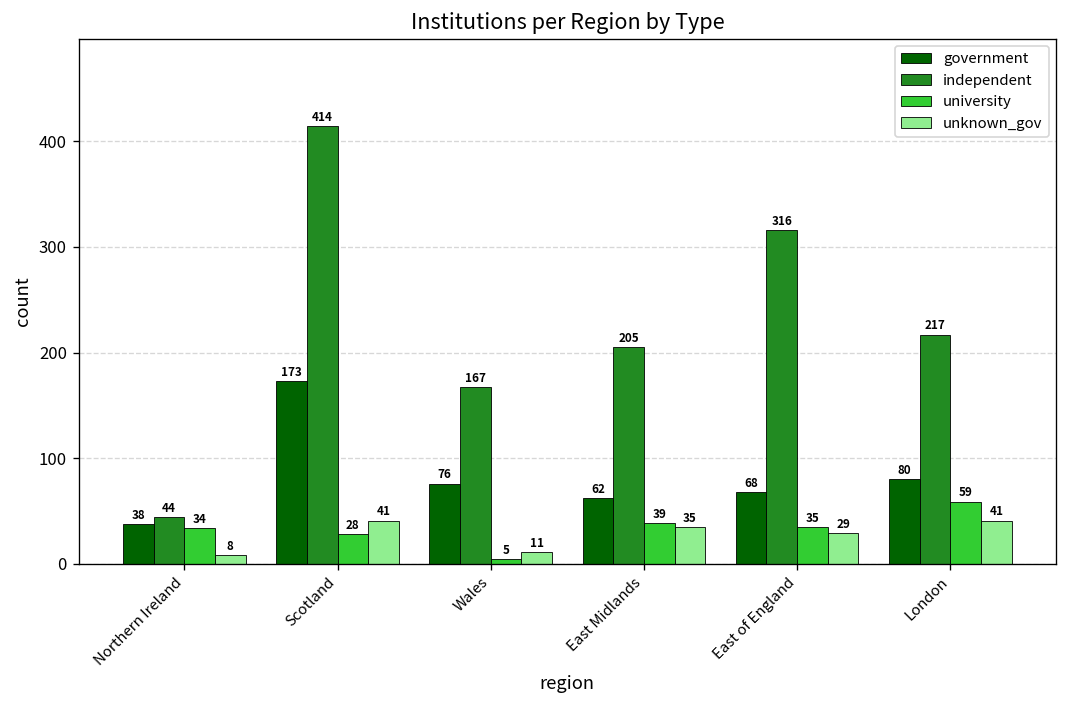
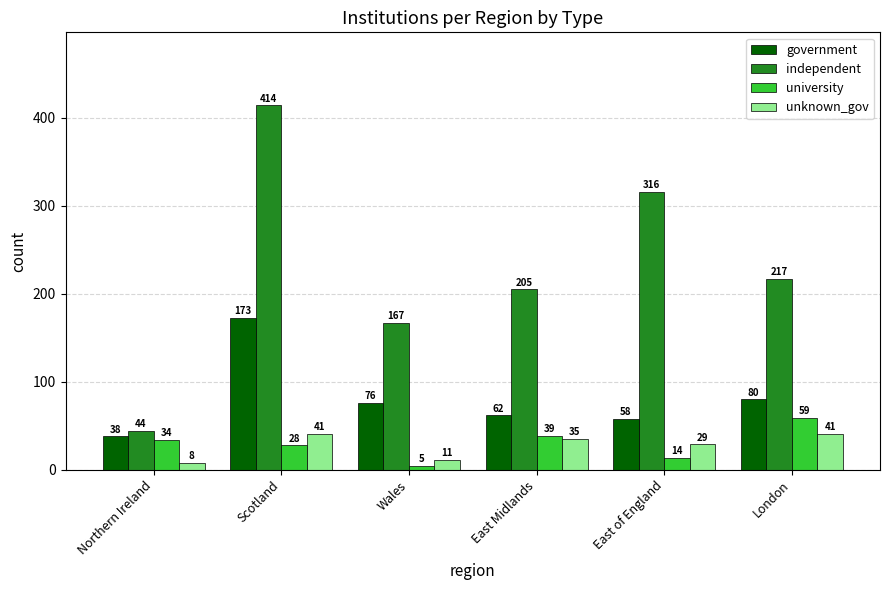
government, East of England: 68 -> 58
university, East of England: 35 -> 14
